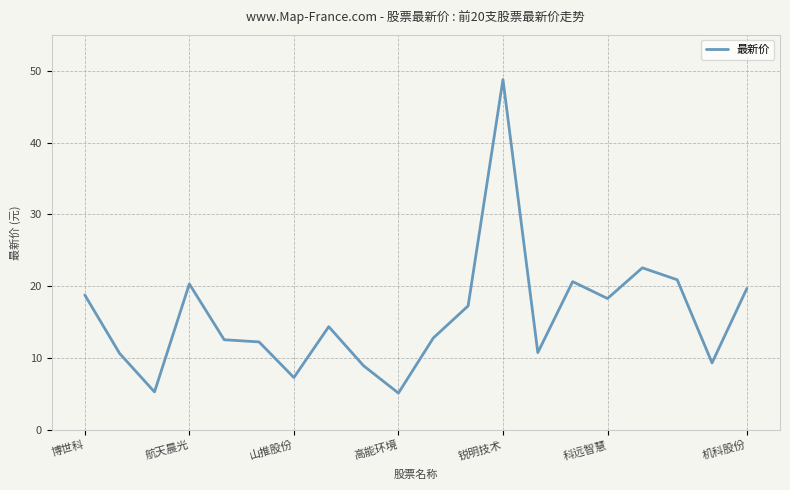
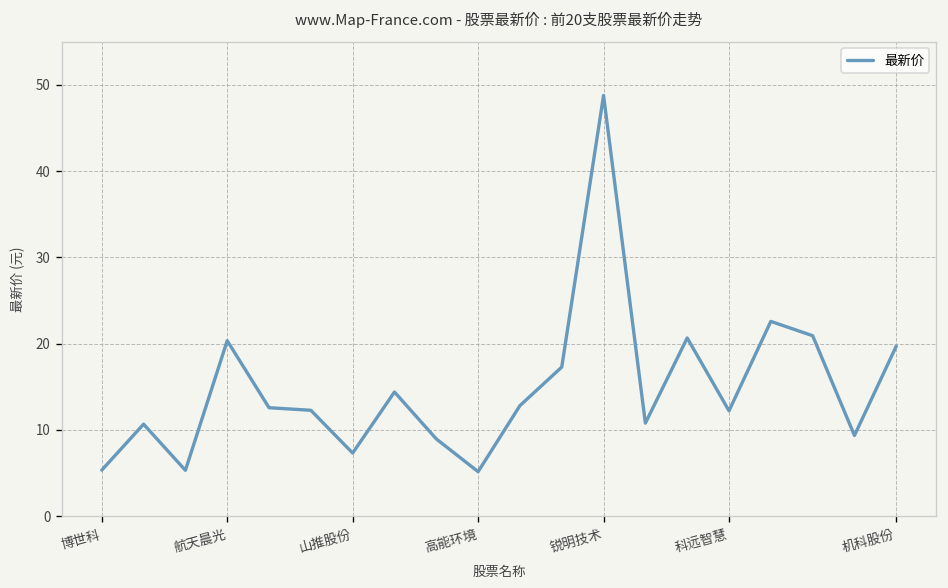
博世科: 19 -> 5
科远智慧: 18 -> 12
